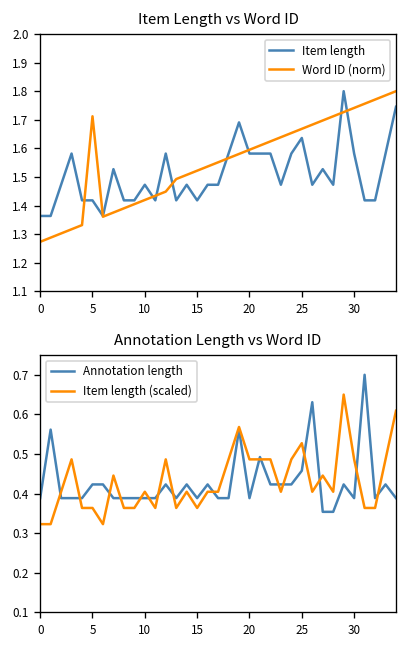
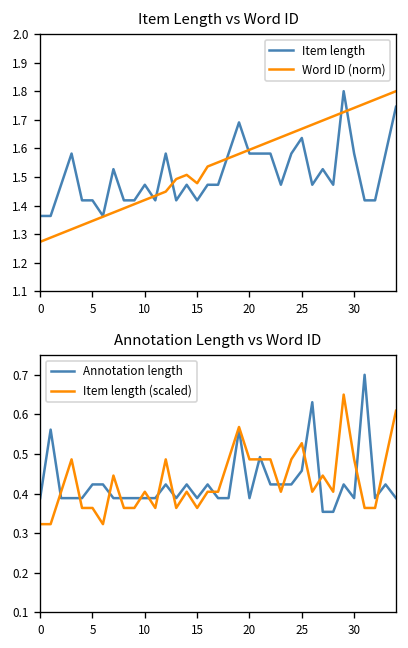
Item Length vs Word ID, Word ID (norm), 5: 1.71 -> 1.35
Item Length vs Word ID, Word ID (norm), 15: 1.52 -> 1.48
